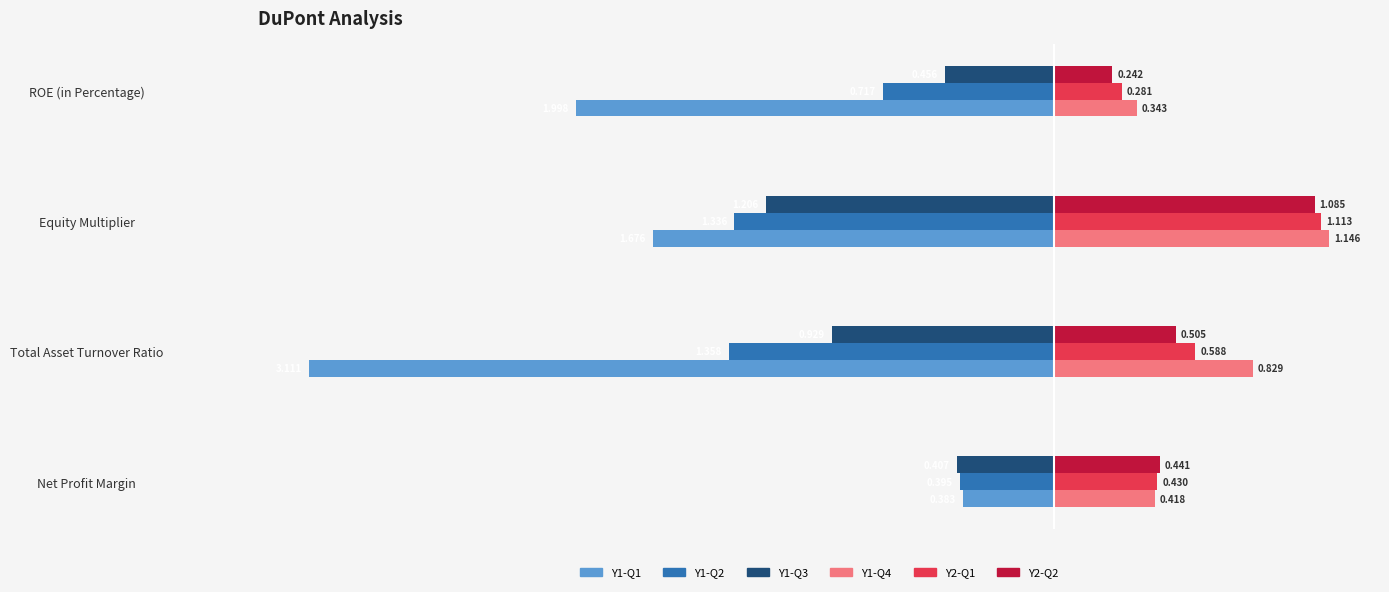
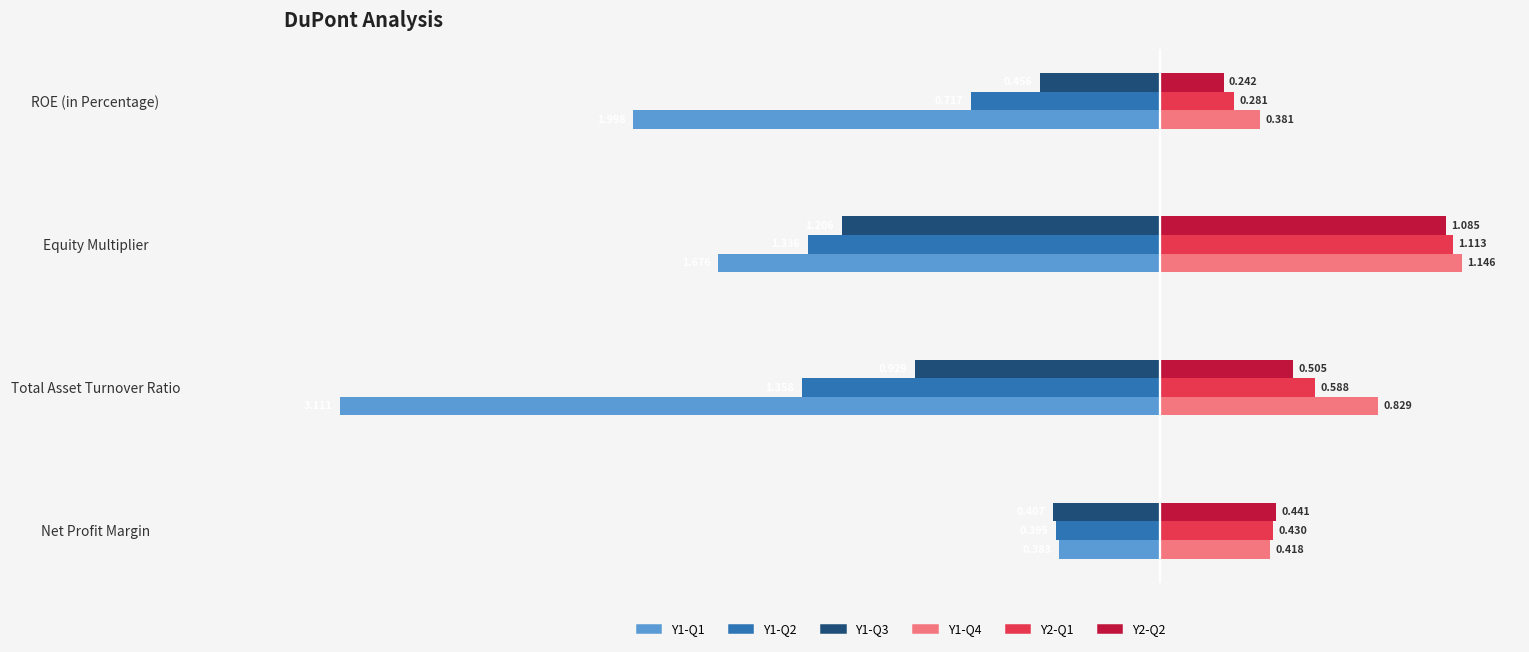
Y1-Q4, ROE (in Percentage): 0.343 -> 0.381
